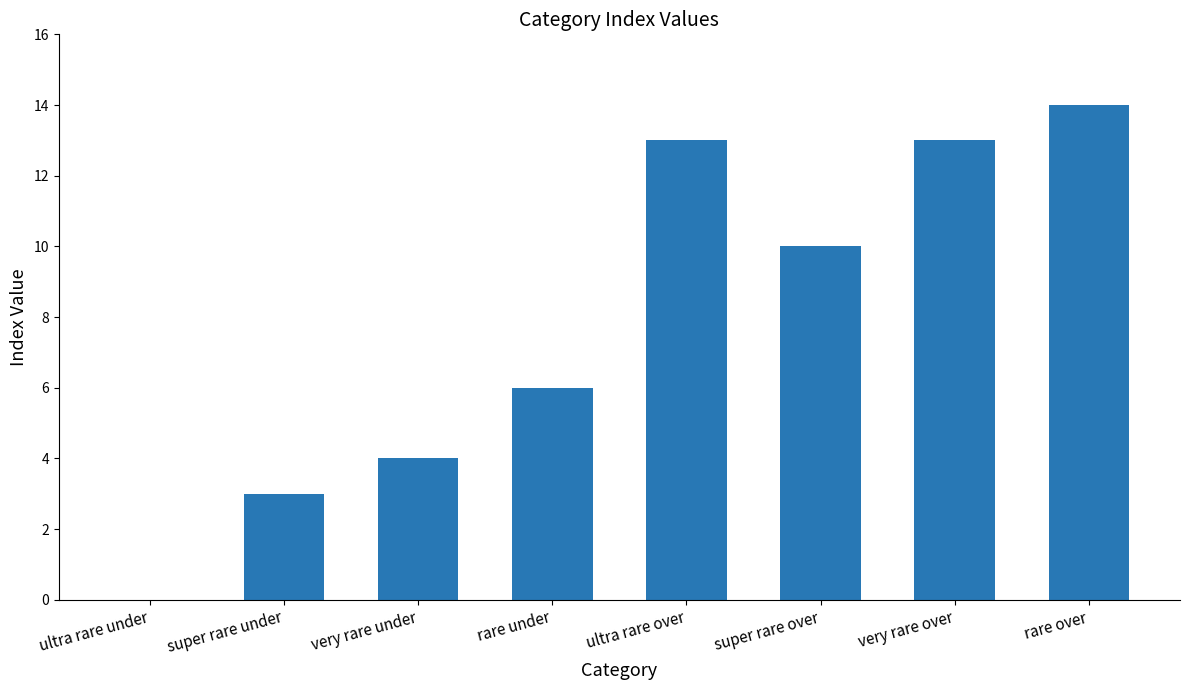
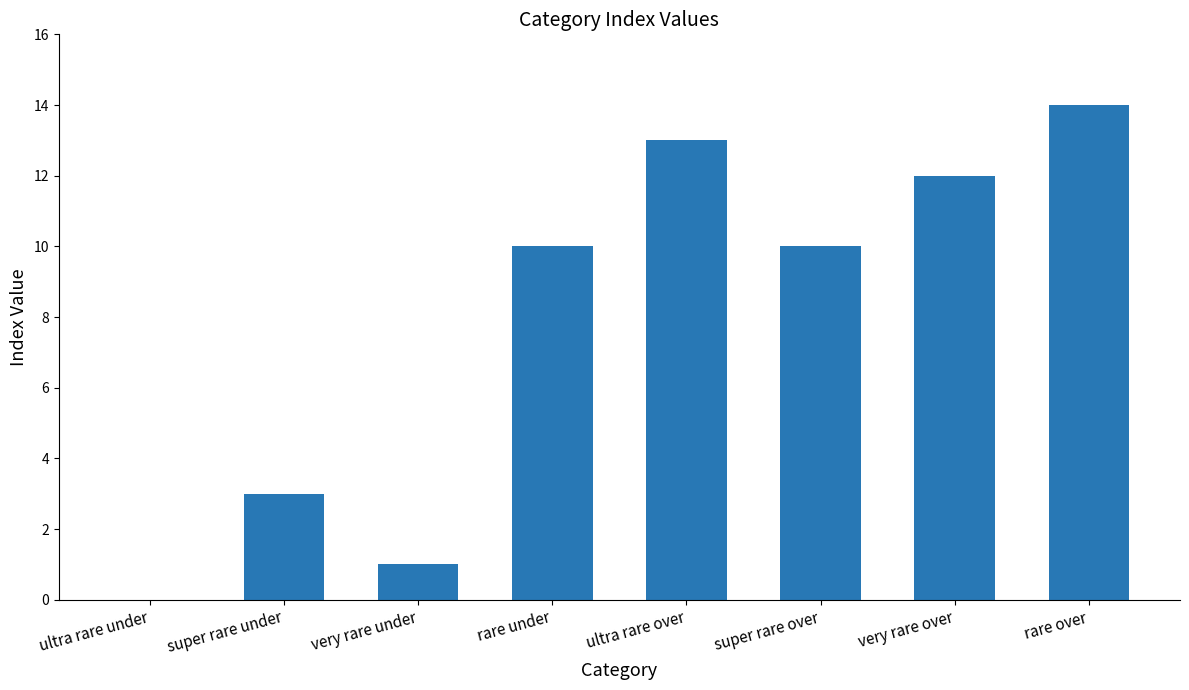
very rare under: 4 -> 1
rare under: 6 -> 10
very rare over: 13 -> 12
